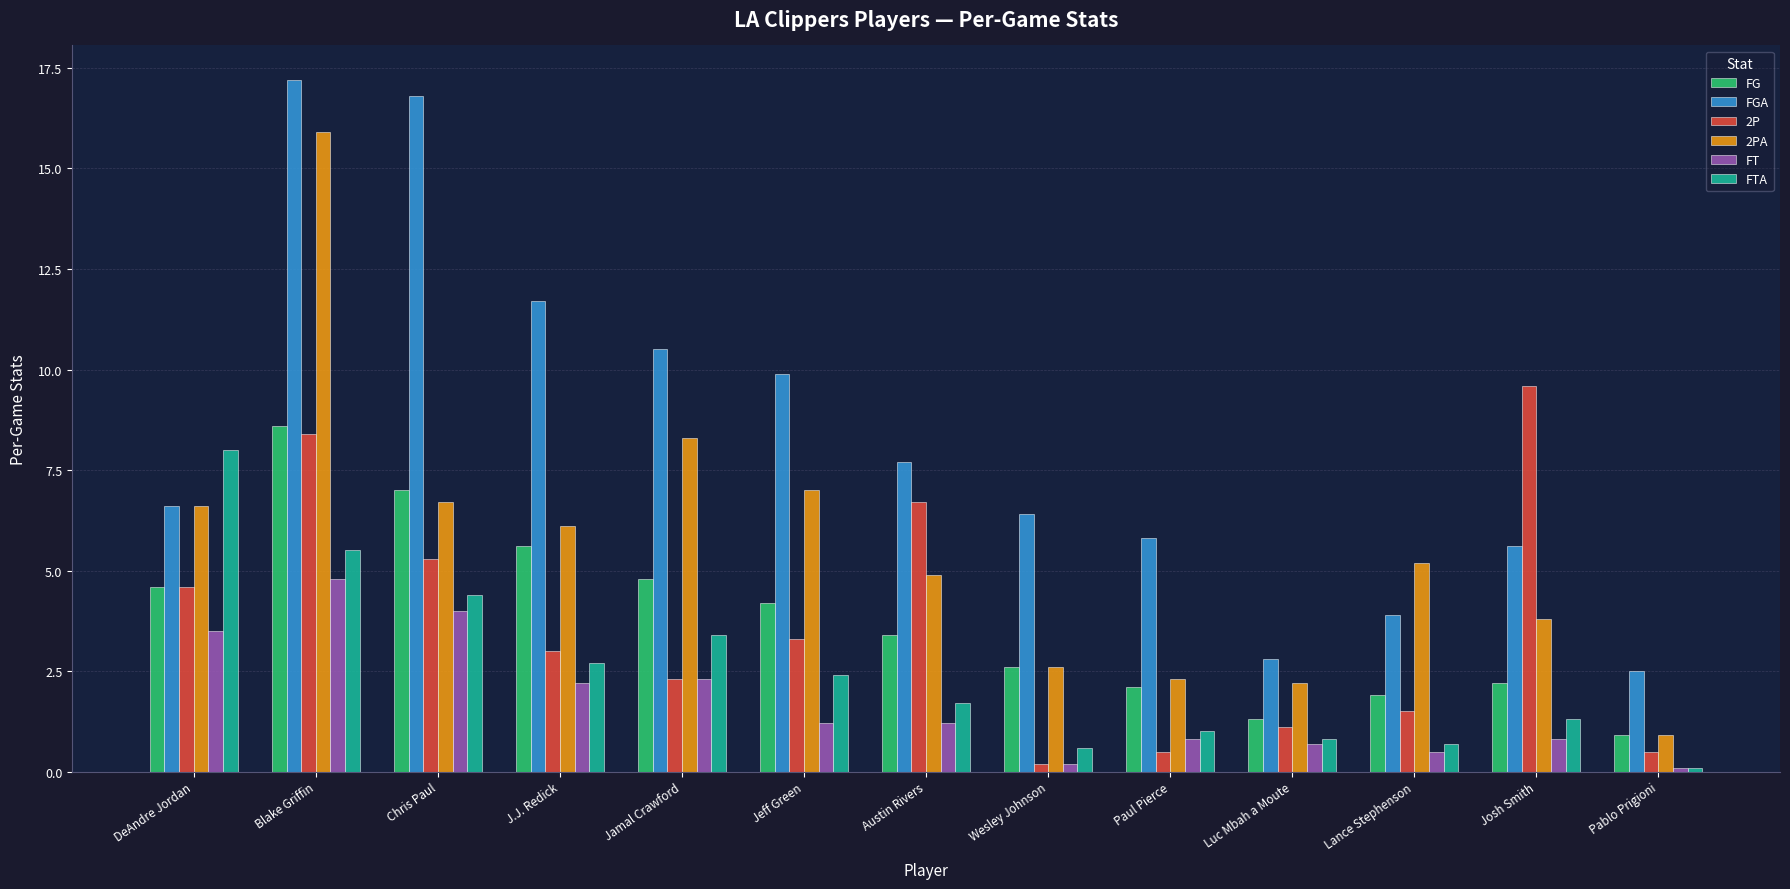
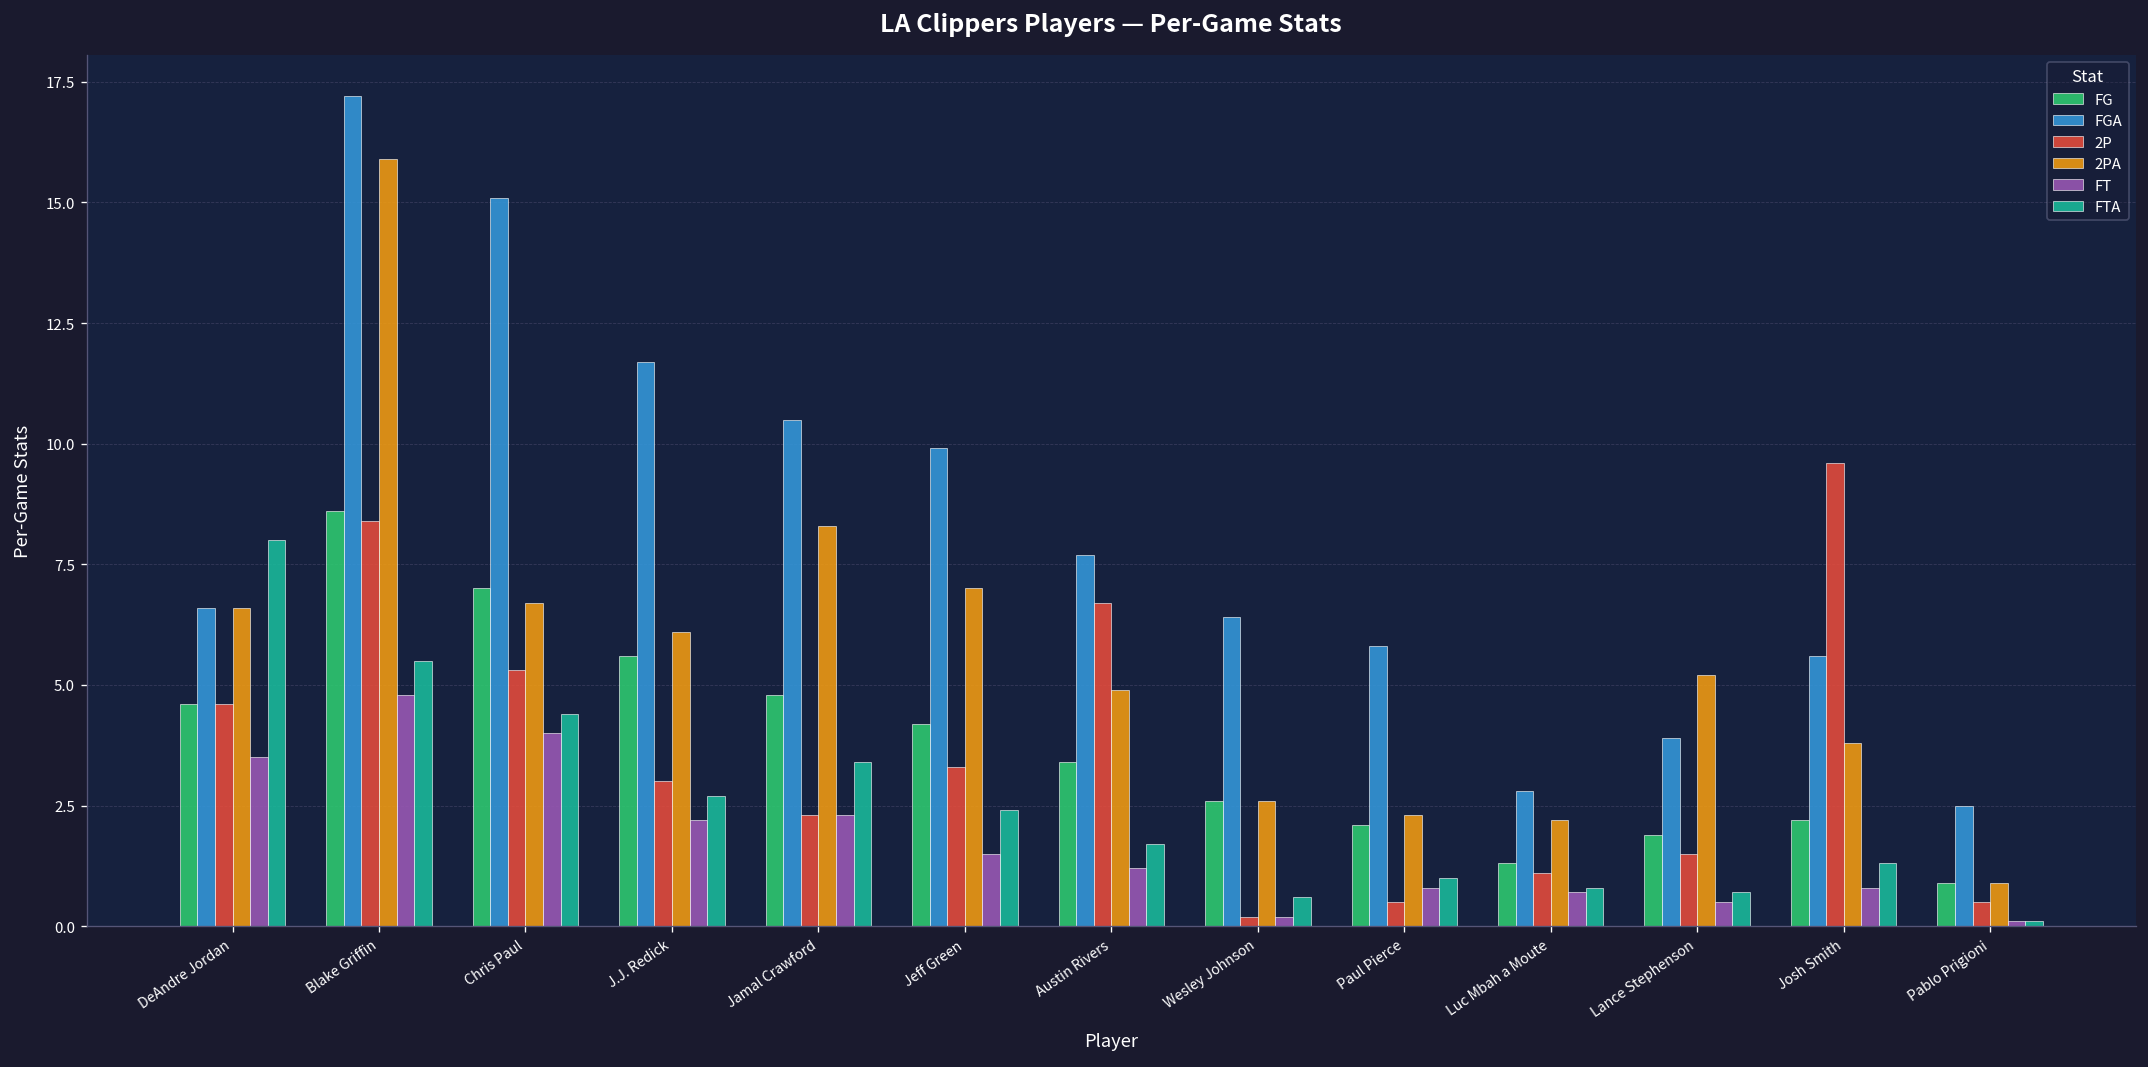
FGA, Chris Paul: 16.8 -> 15.1
FT, Jeff Green: 1.2 -> 1.5
